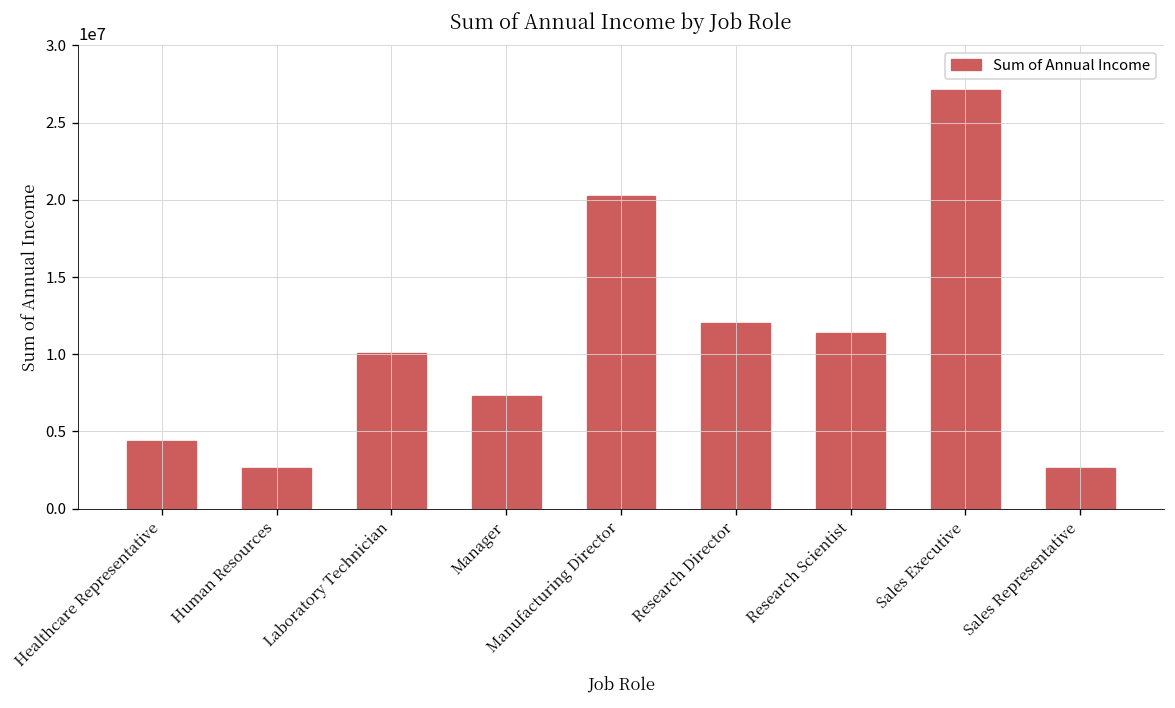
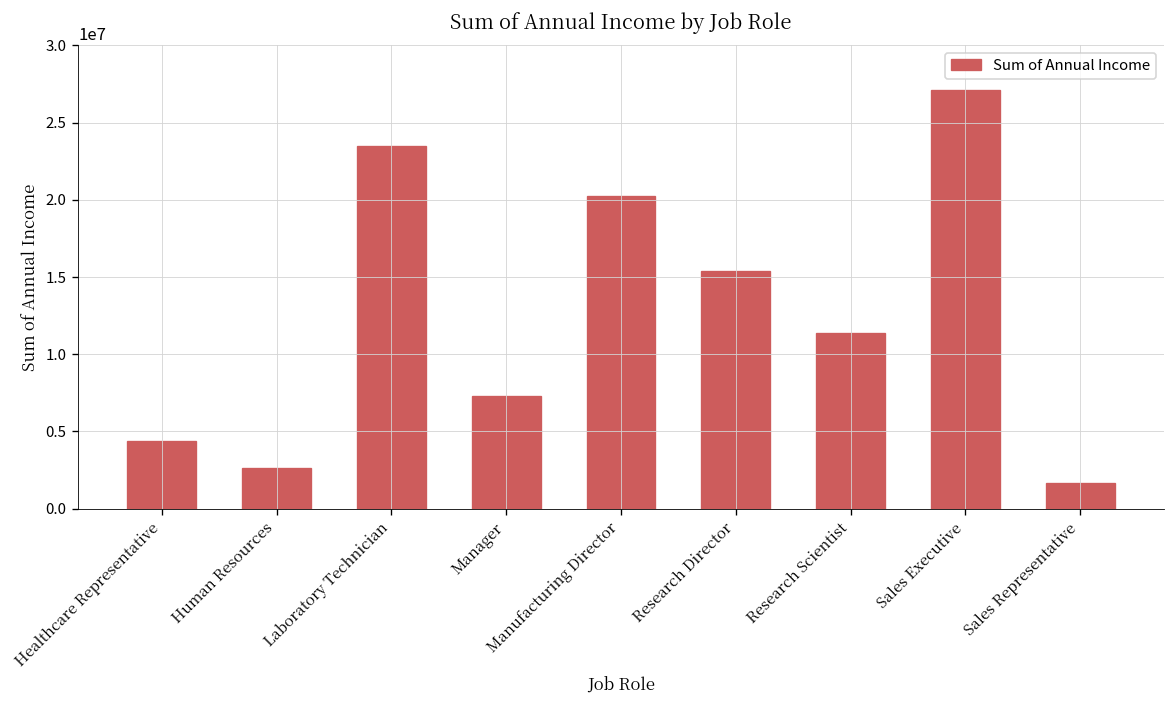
Laboratory Technician: 10100000 -> 23500000
Research Director: 12000000 -> 15400000
Sales Representative: 2600000 -> 1700000
